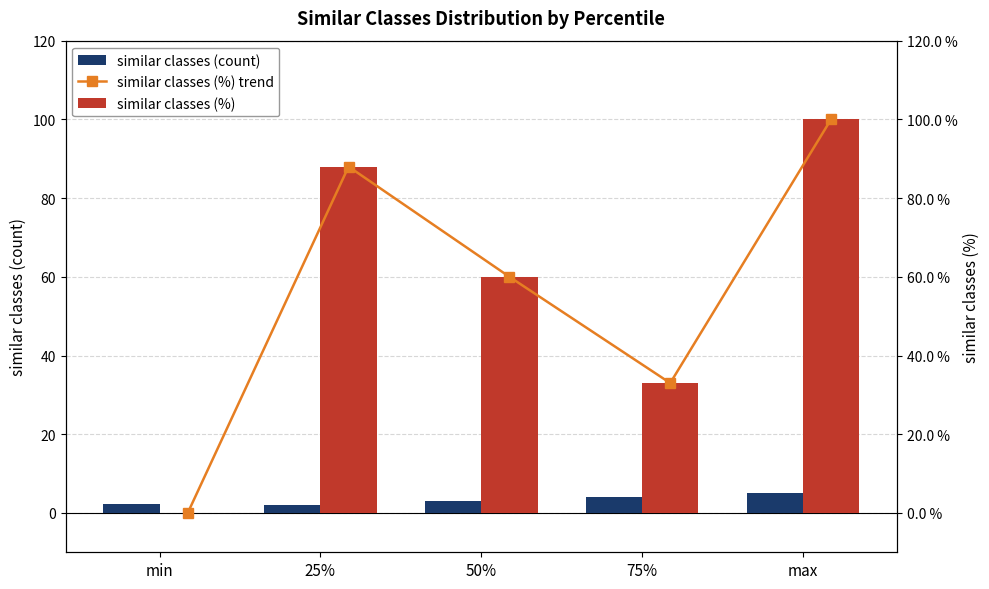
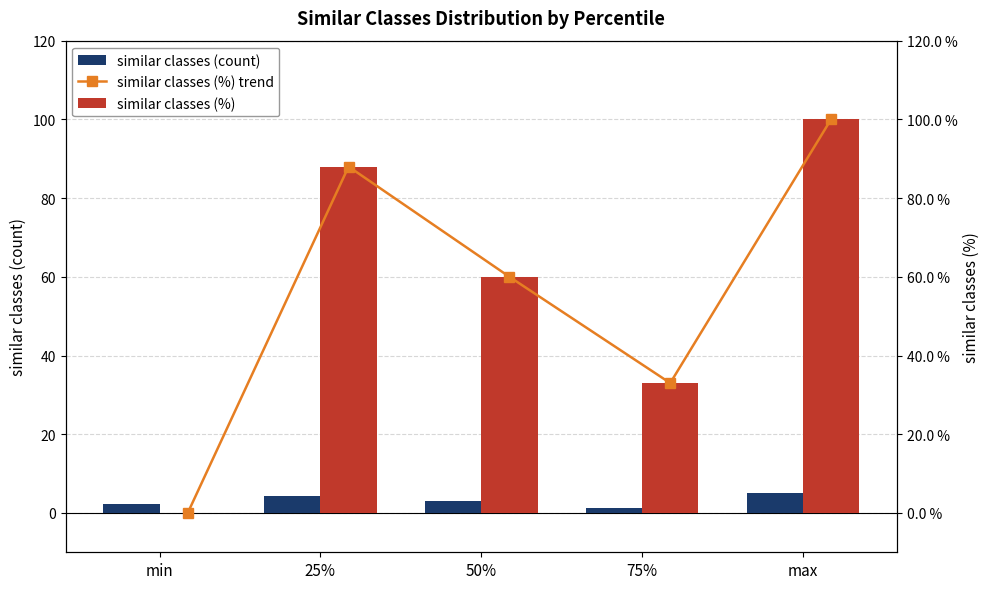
similar classes (count), 25%: 2 -> 4
similar classes (count), 75%: 4 -> 1
